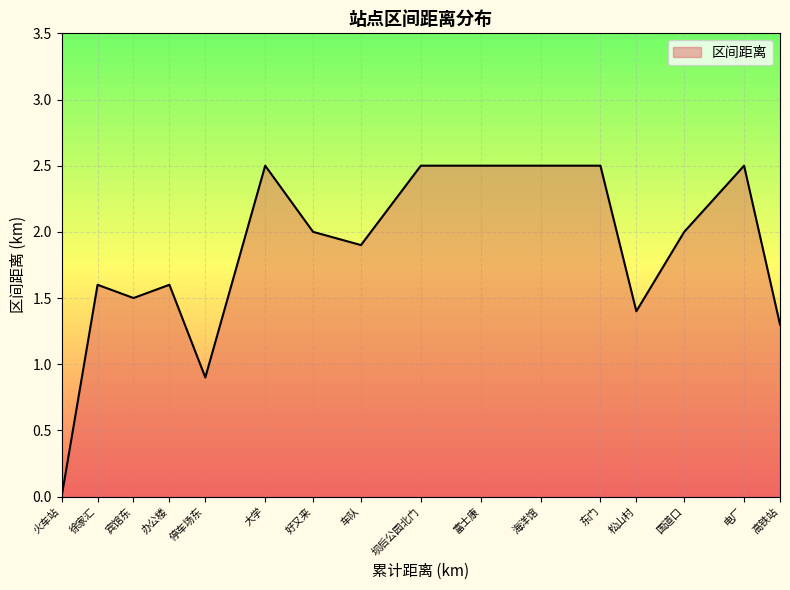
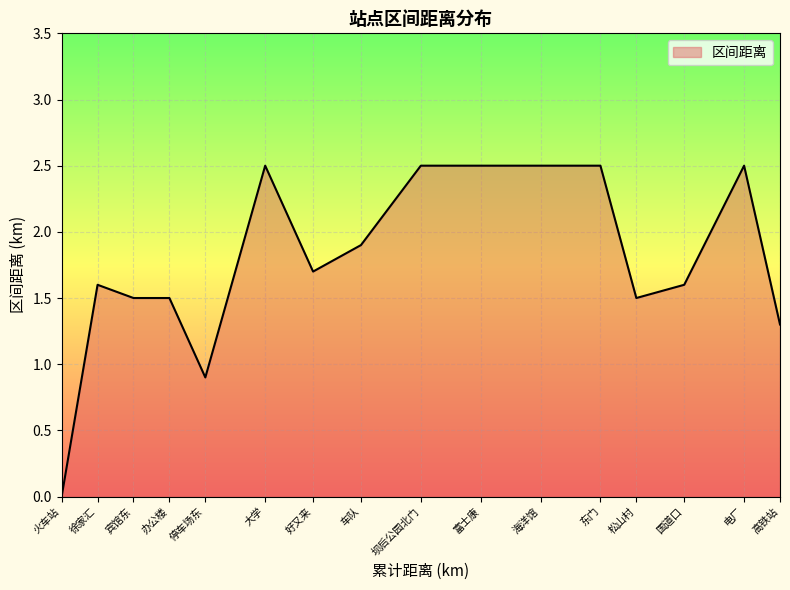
办公楼: 1.6 -> 1.5
好又来: 2.0 -> 1.7
松山村: 1.4 -> 1.5
国道口: 2.0 -> 1.6
